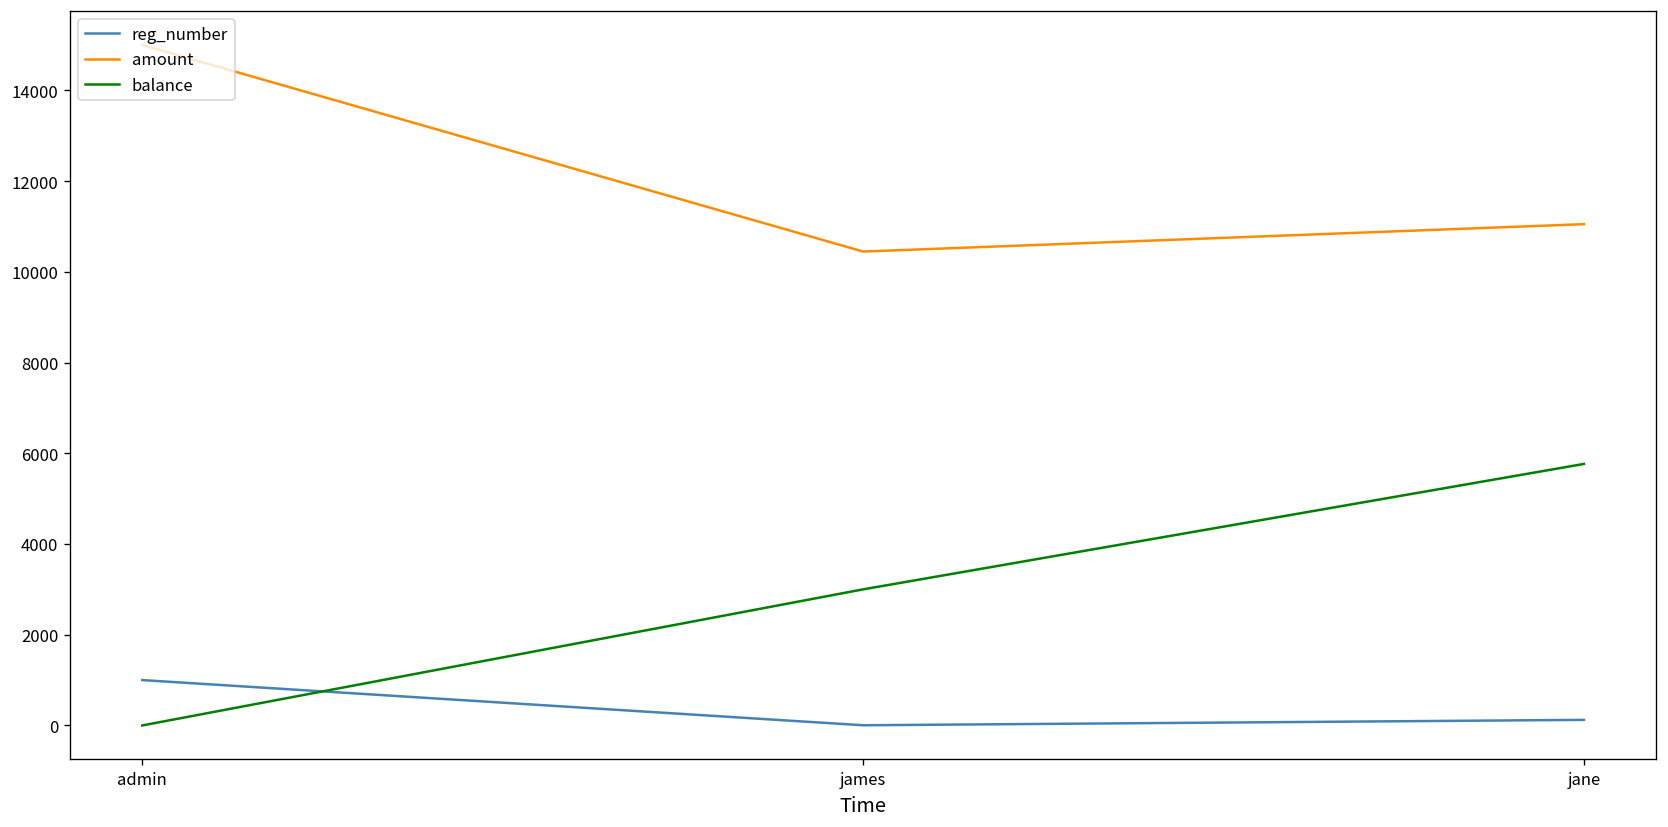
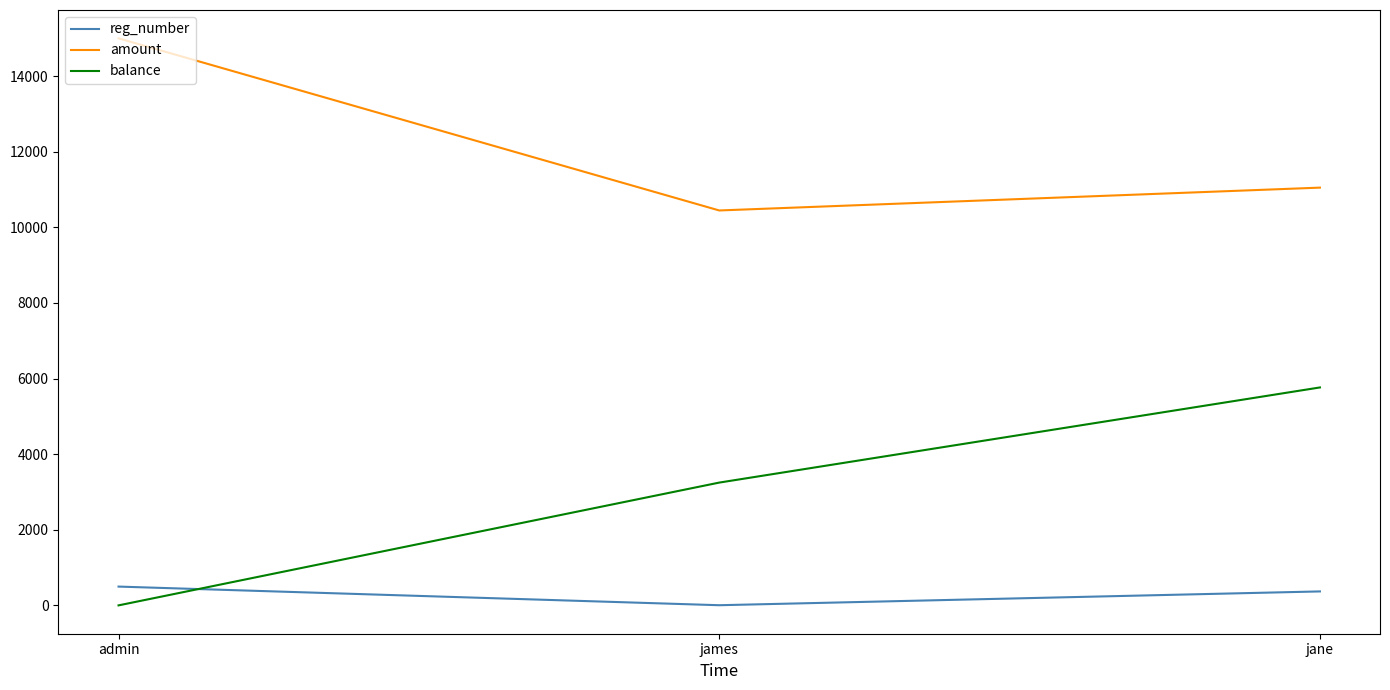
reg_number, admin: 1000 -> 500
balance, james: 3000 -> 3200
reg_number, jane: 100 -> 400
